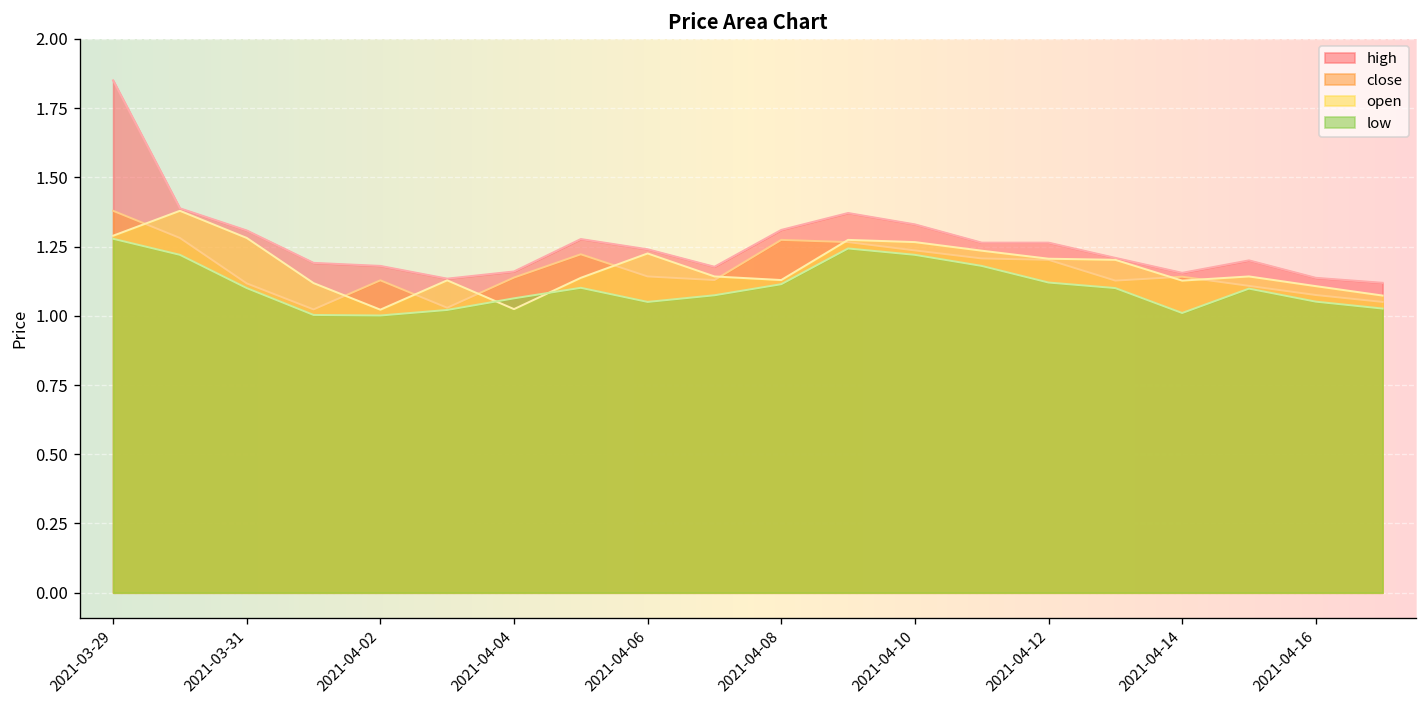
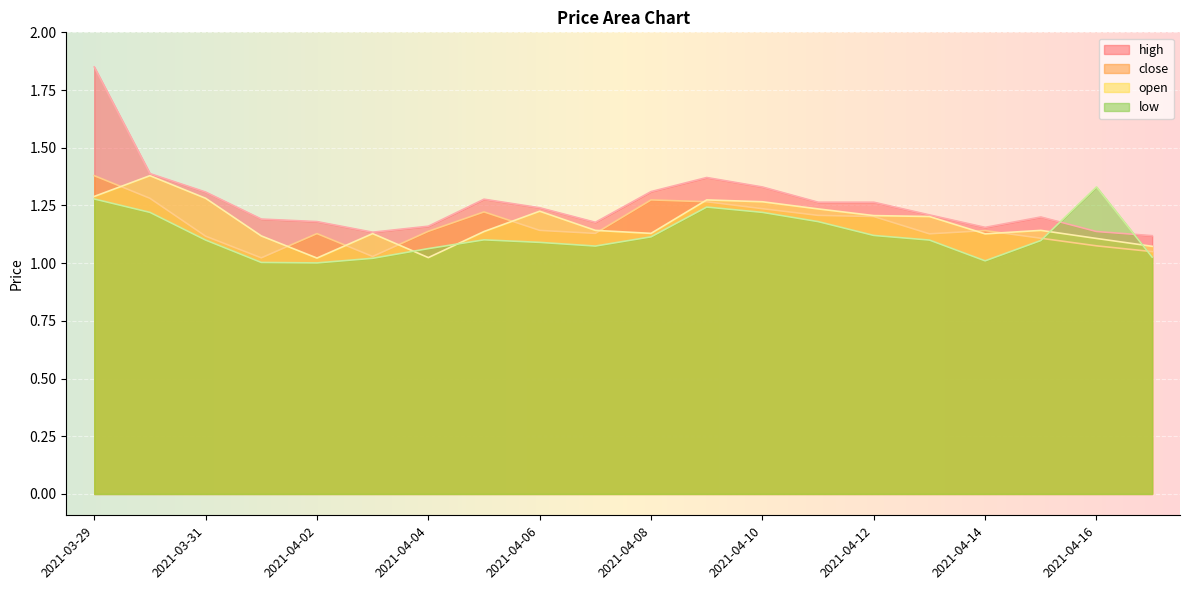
low, 2021-04-06: 1.05 -> 1.09
low, 2021-04-16: 1.05 -> 1.33
